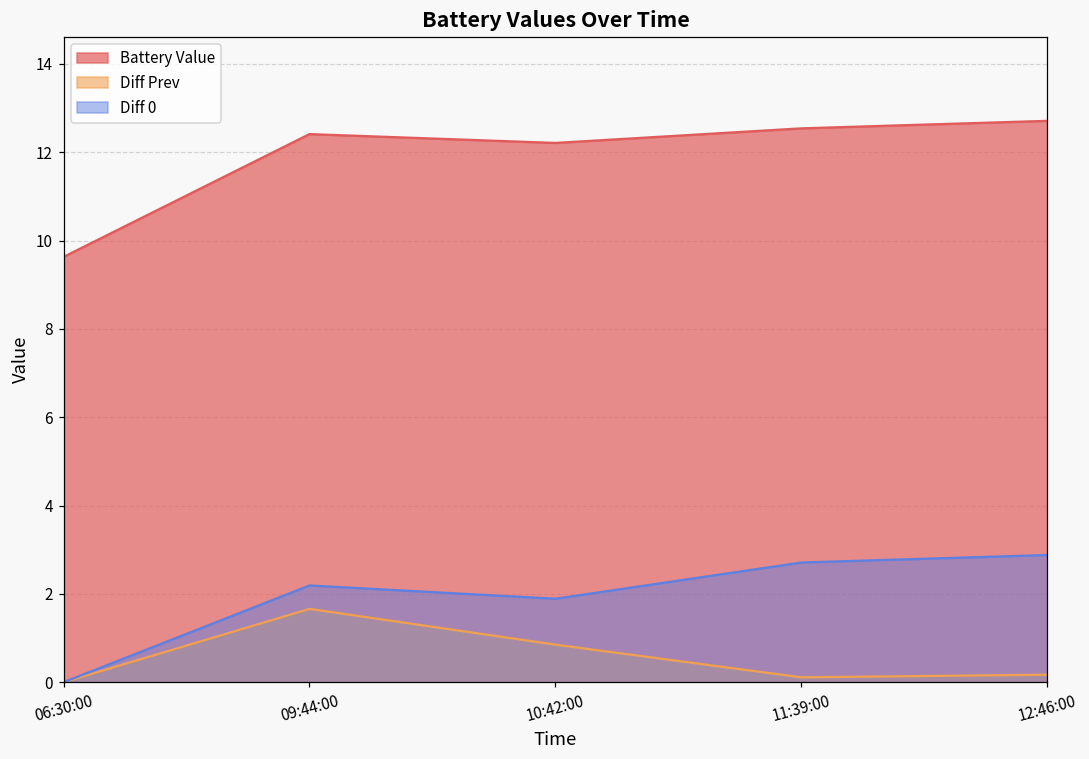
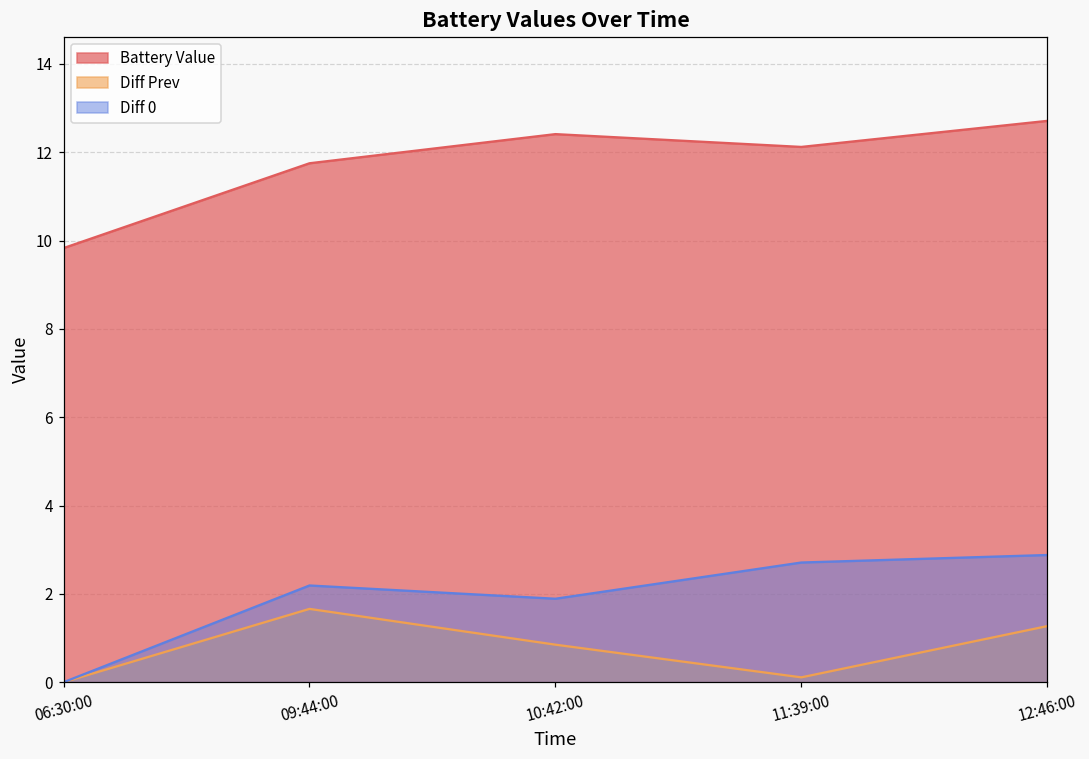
Battery Value, 06:30:00: 9.6 -> 9.8
Battery Value, 09:44:00: 12.4 -> 11.8
Battery Value, 10:42:00: 12.2 -> 12.4
Battery Value, 11:39:00: 12.5 -> 12.1
Diff Prev, 12:46:00: 0.2 -> 1.3
